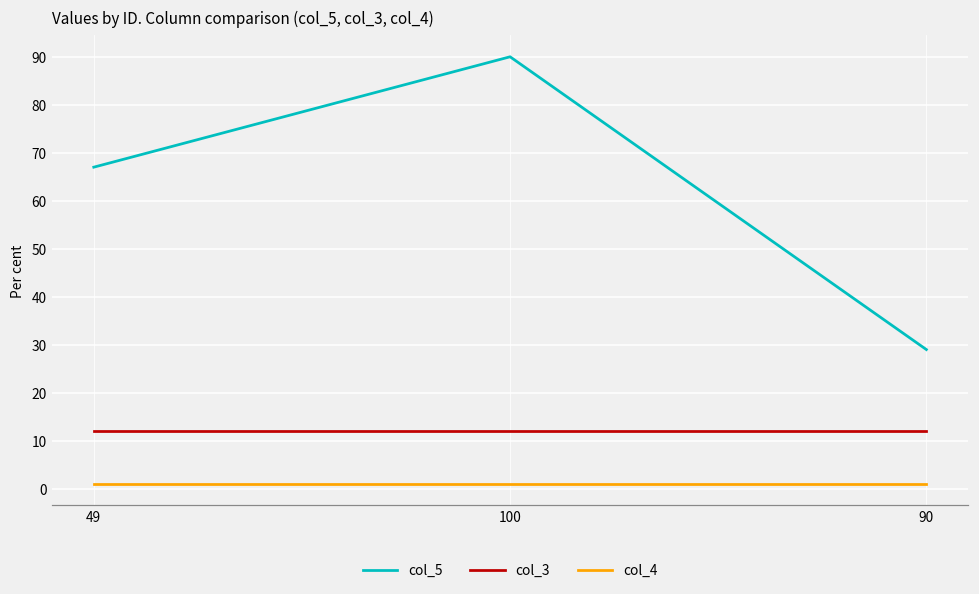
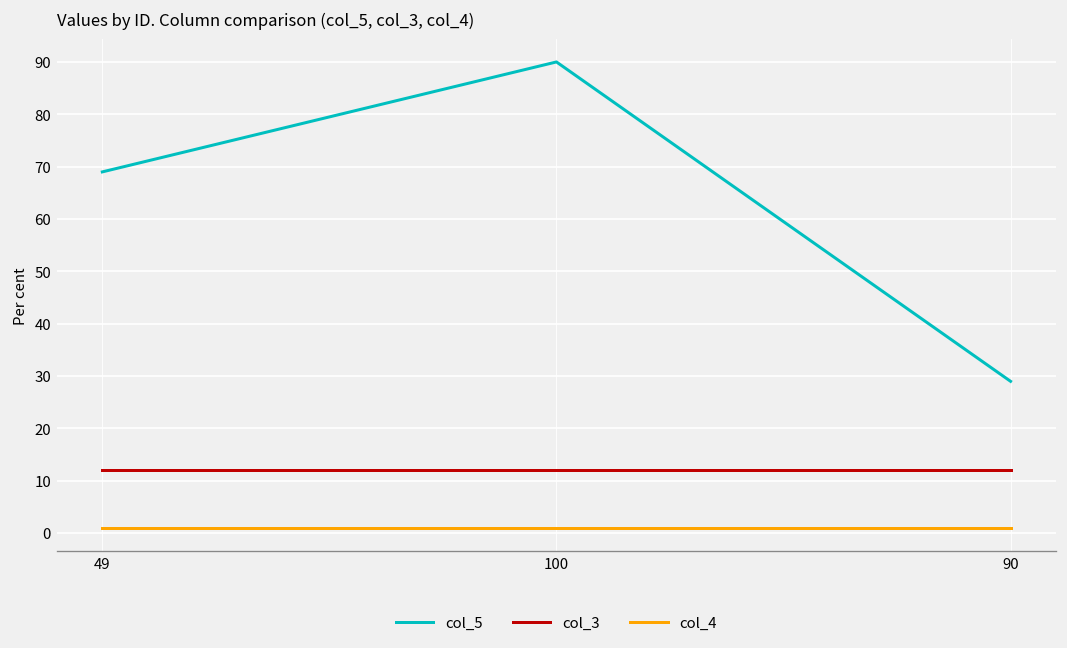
col_5, 49: 67 -> 69
